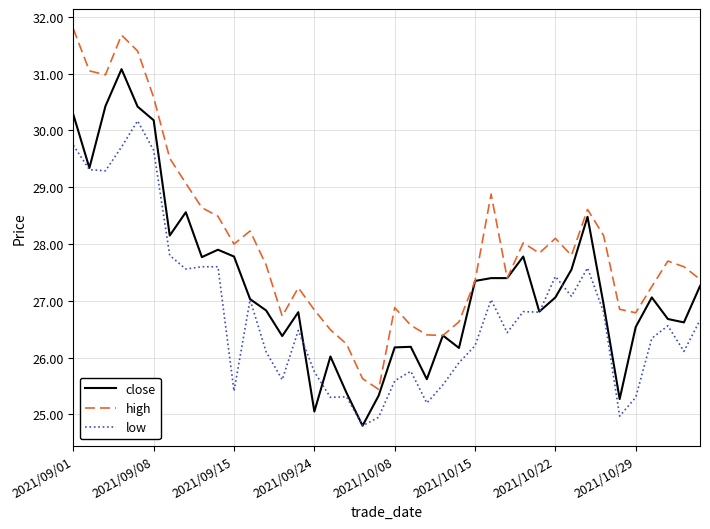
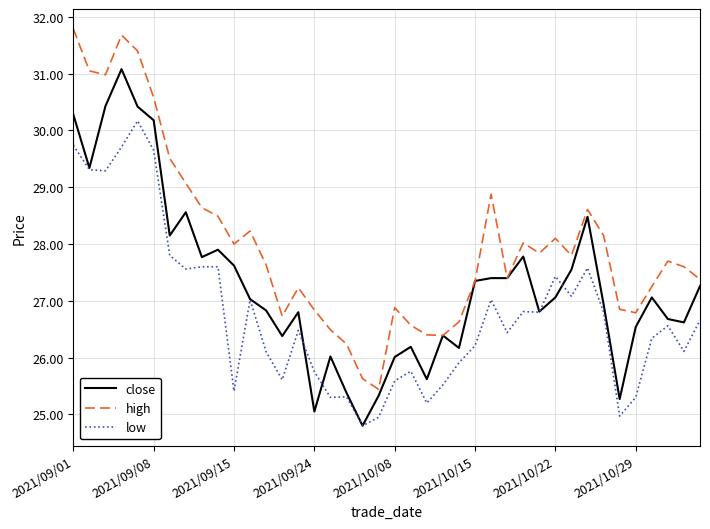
close, 2021/09/15: 27.8 -> 27.6
close, 2021/10/08: 26.2 -> 26.0
